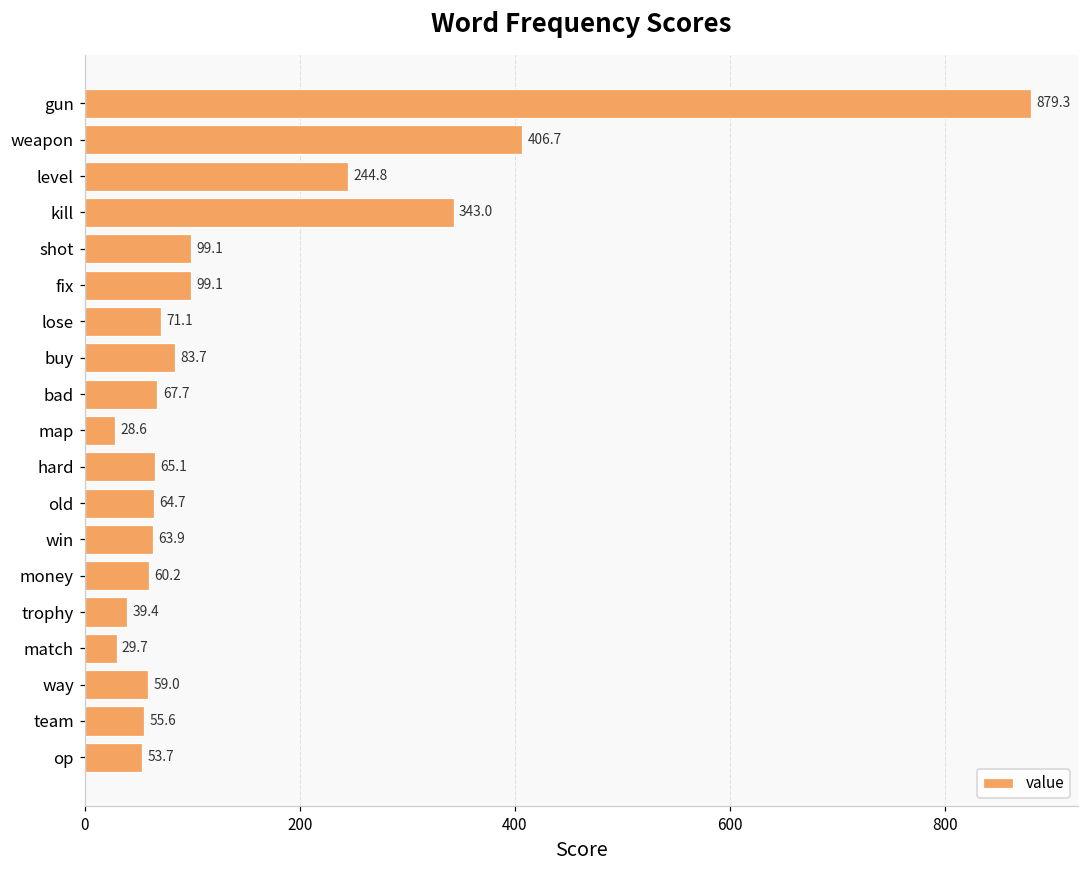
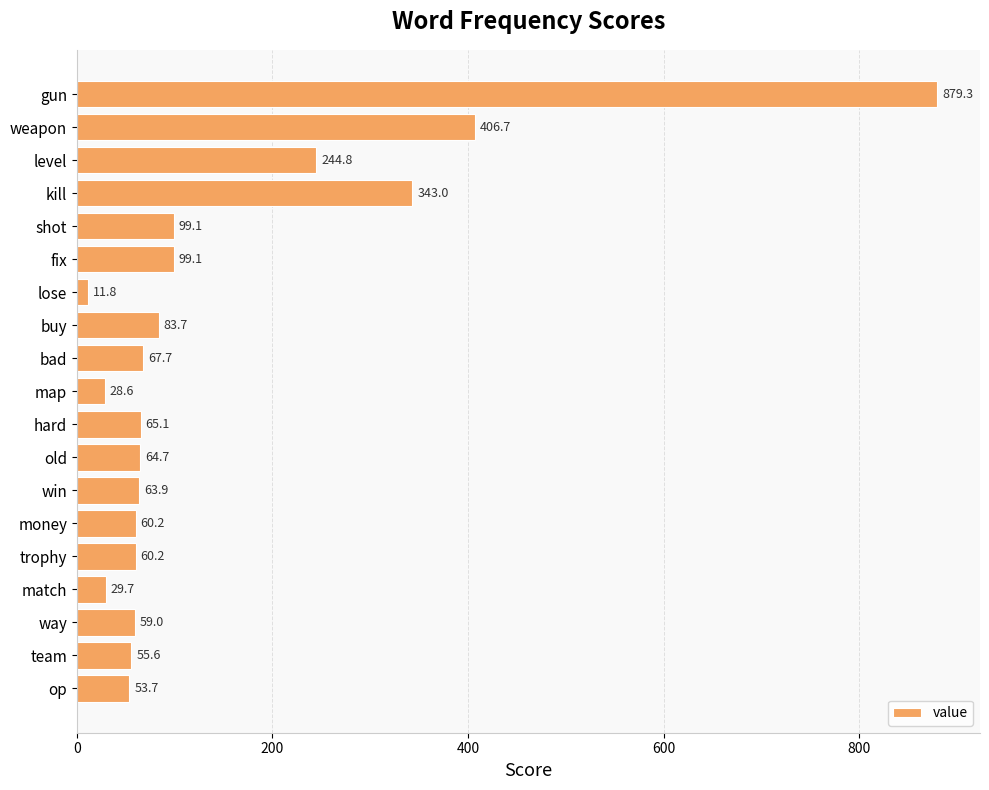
lose: 71.1 -> 11.8
trophy: 39.4 -> 60.2
